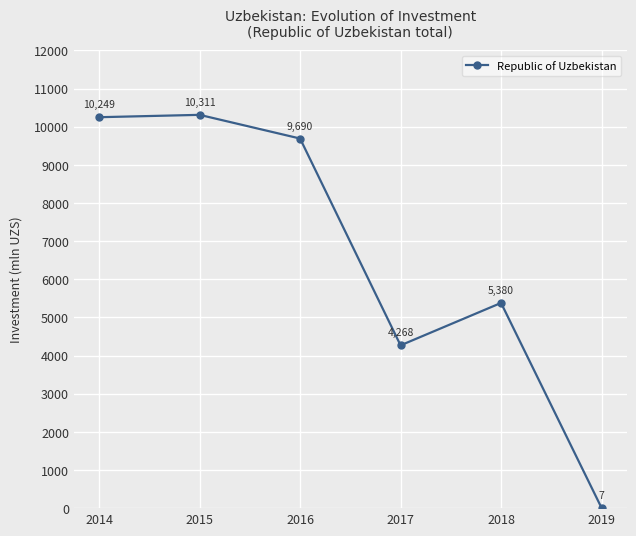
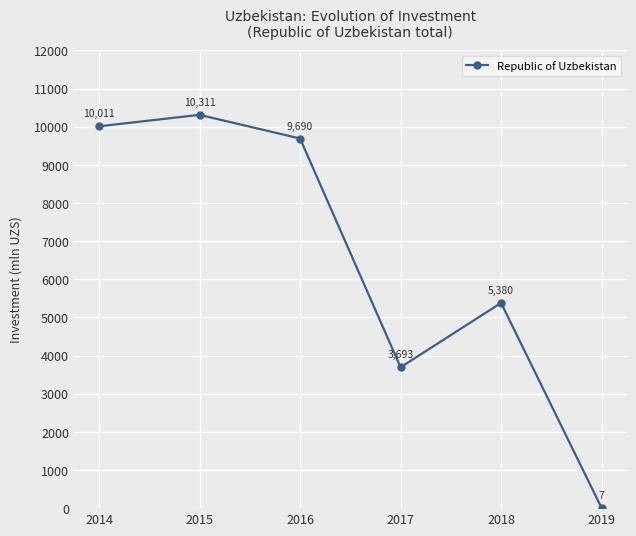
2014: 10,249 -> 10,011
2017: 4,268 -> 3,693
